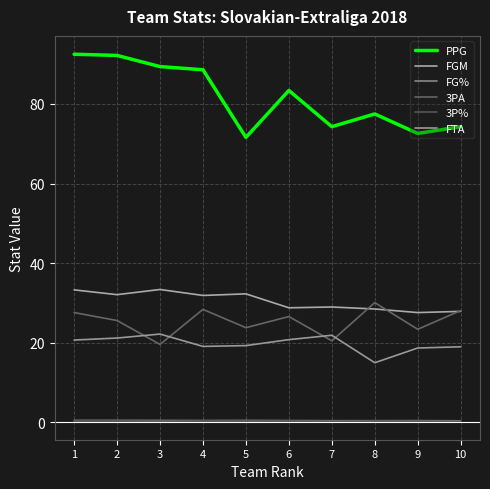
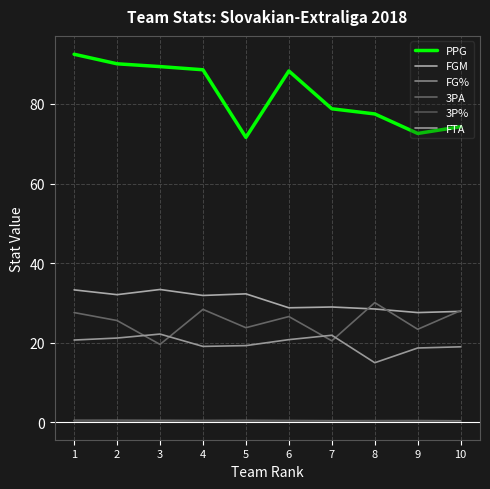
PPG, 2: 92 -> 90
PPG, 6: 83 -> 88
PPG, 7: 74 -> 79
